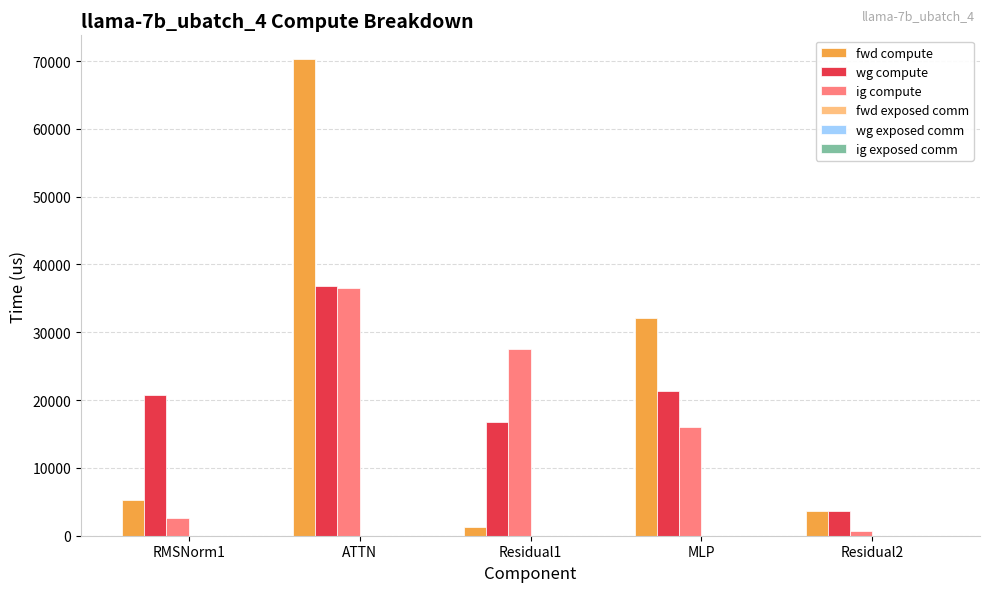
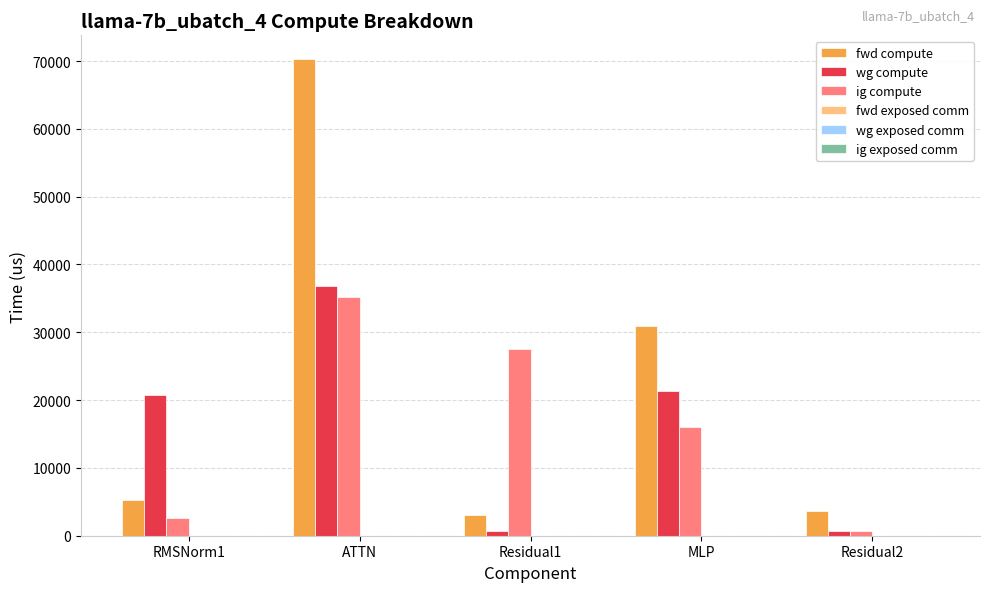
ig compute, ATTN: 37000 -> 35000
fwd compute, Residual1: 1000 -> 3000
wg compute, Residual1: 17000 -> 1000
fwd compute, MLP: 32000 -> 31000
wg compute, Residual2: 4000 -> 1000
